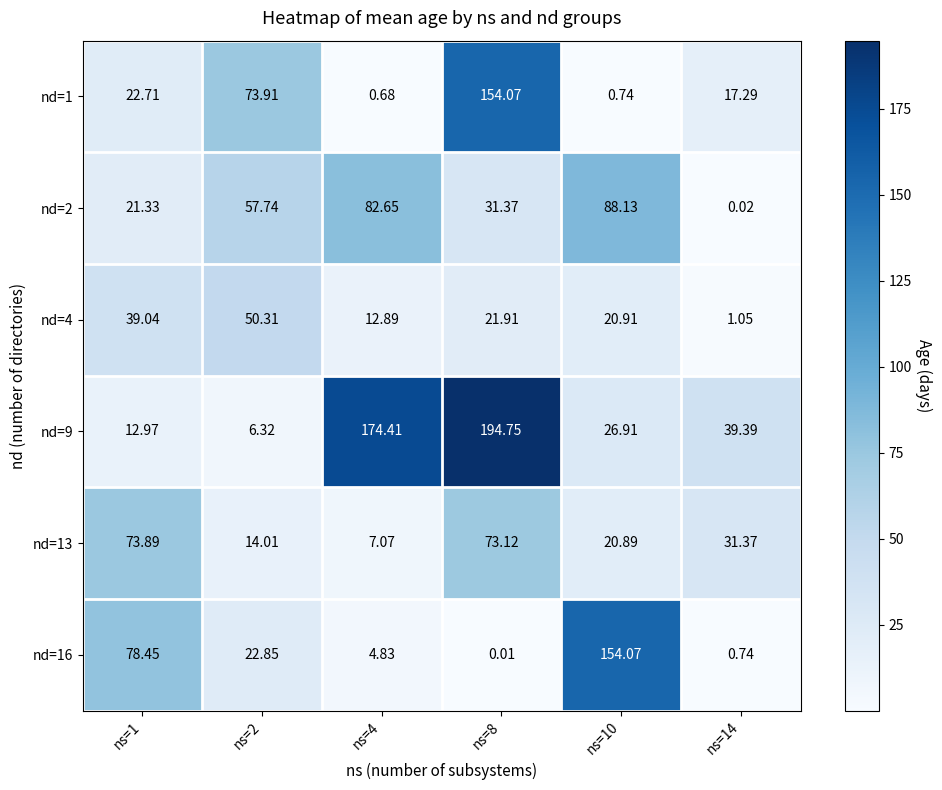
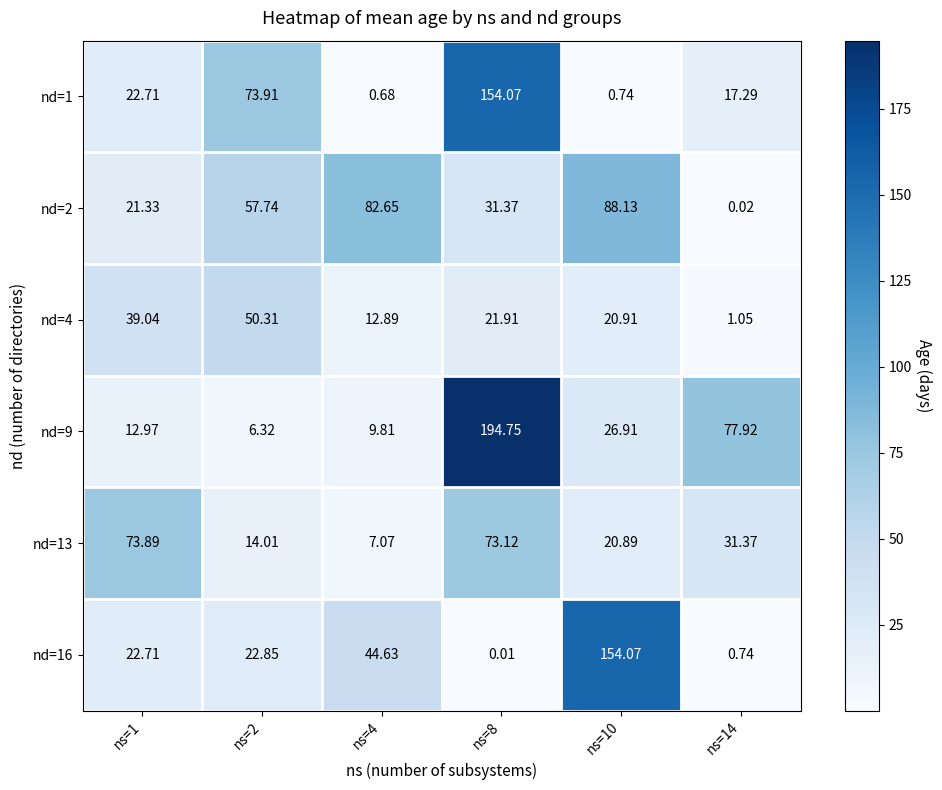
nd=9, ns=4: 174.41 -> 9.81
nd=9, ns=14: 39.39 -> 77.92
nd=16, ns=1: 78.45 -> 22.71
nd=16, ns=4: 4.83 -> 44.63
